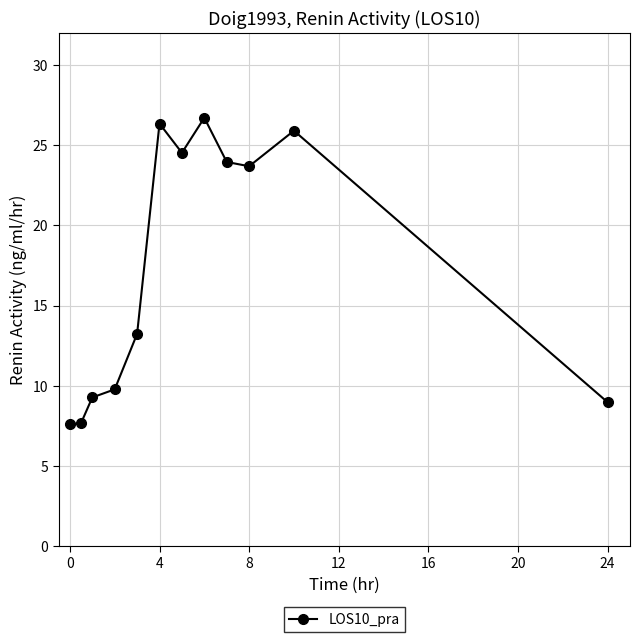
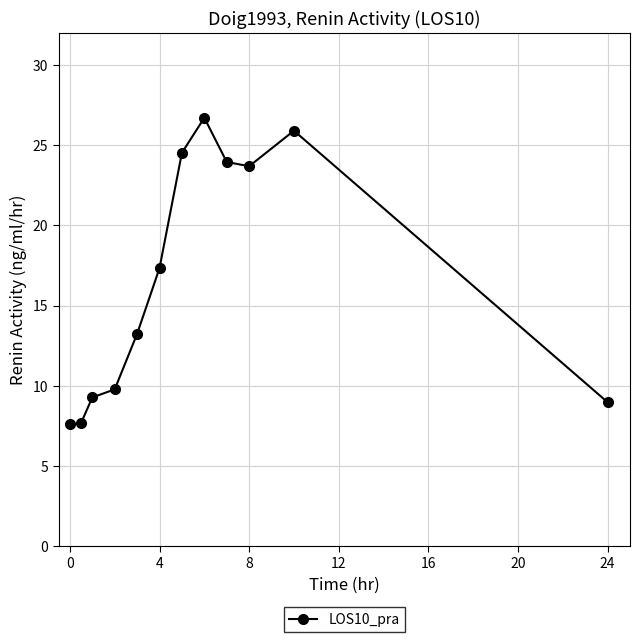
4: 26.3 -> 17.3
